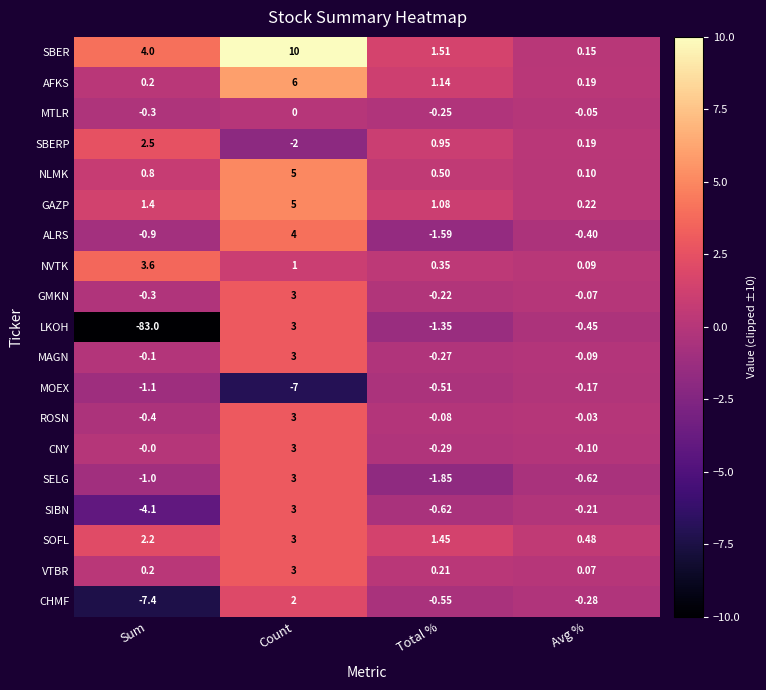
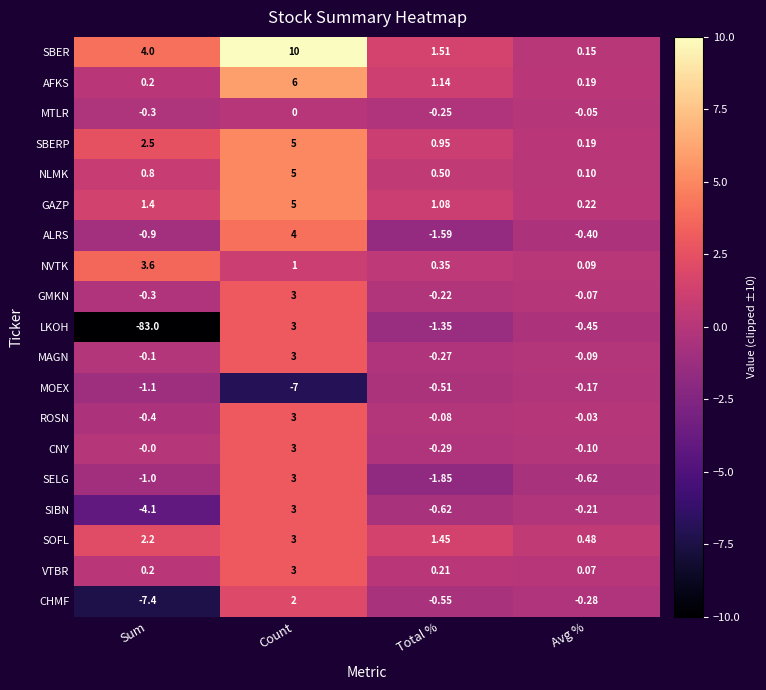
SBERP, Count: -2 -> 5
